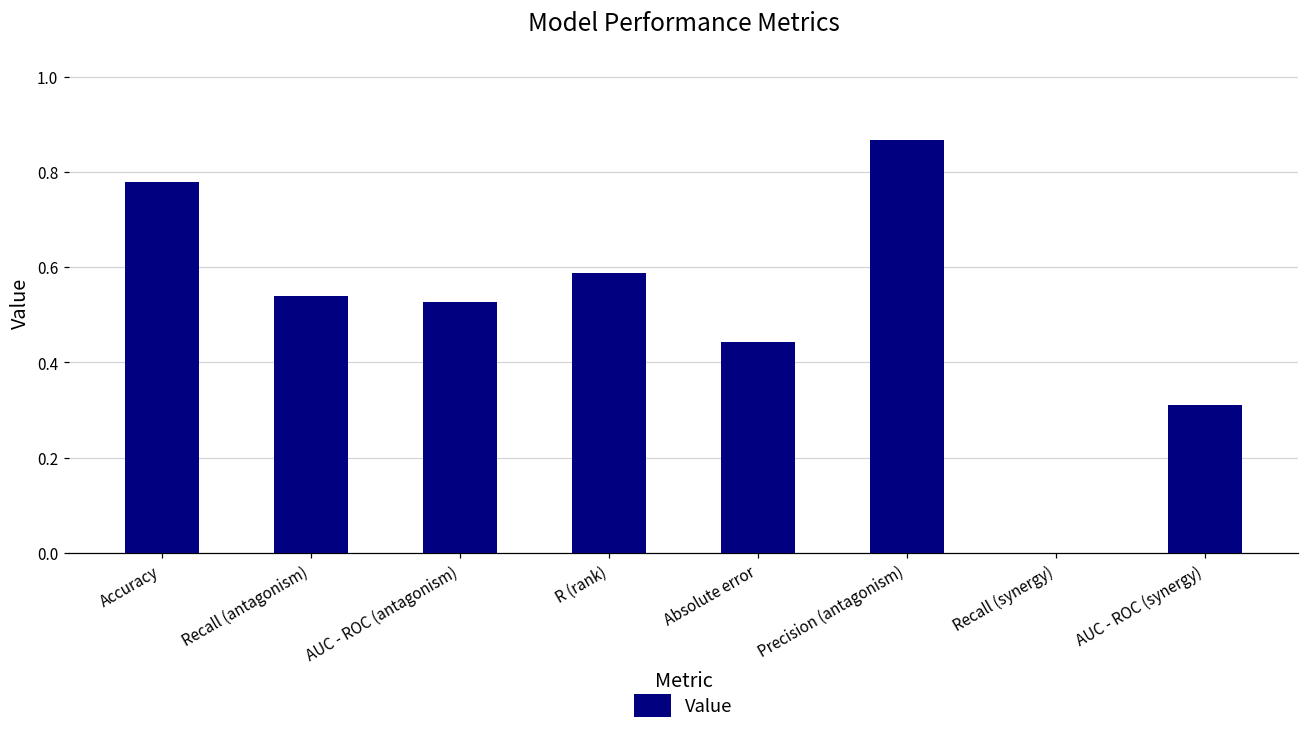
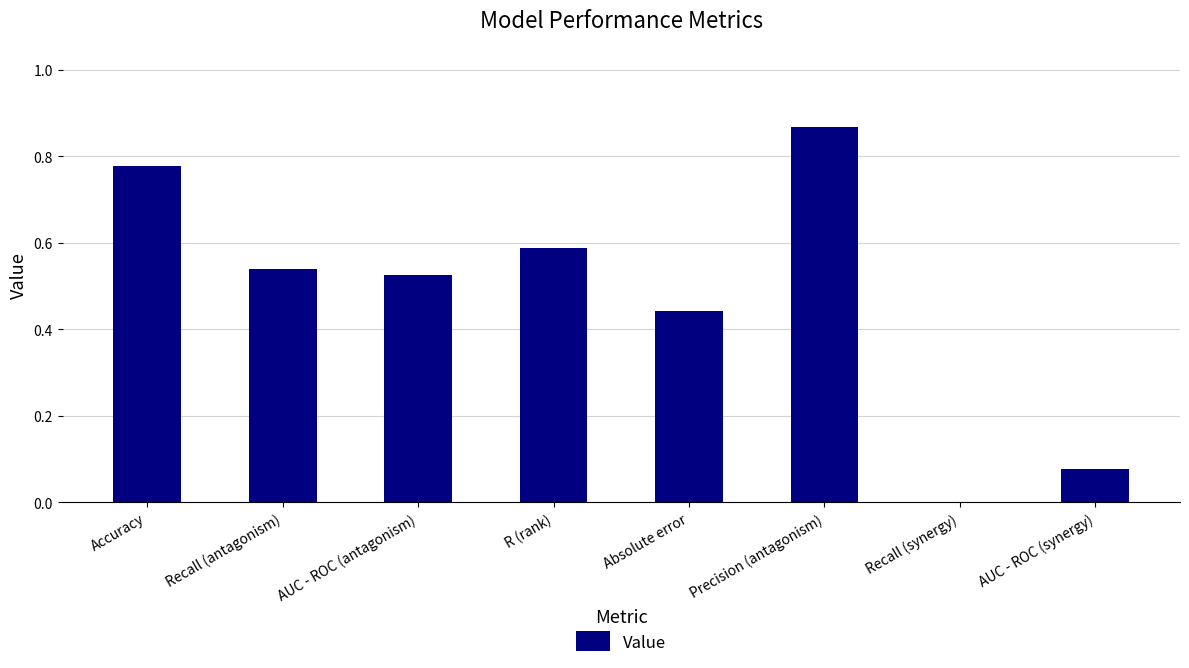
AUC - ROC (synergy): 0.31 -> 0.08
